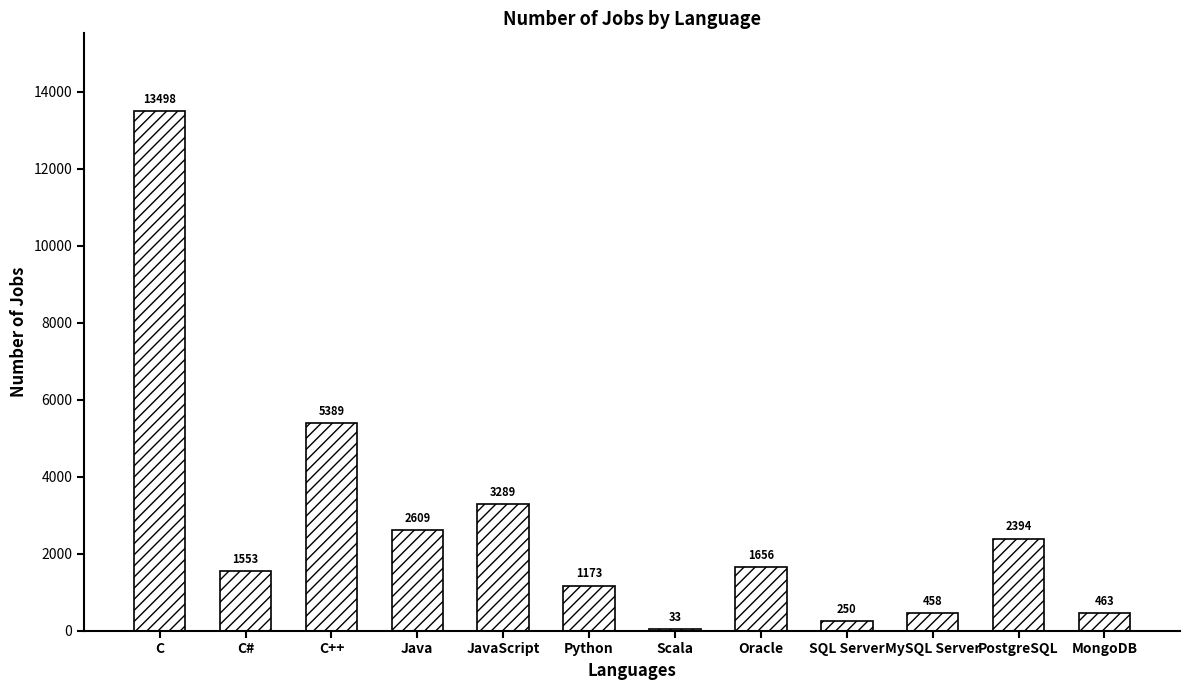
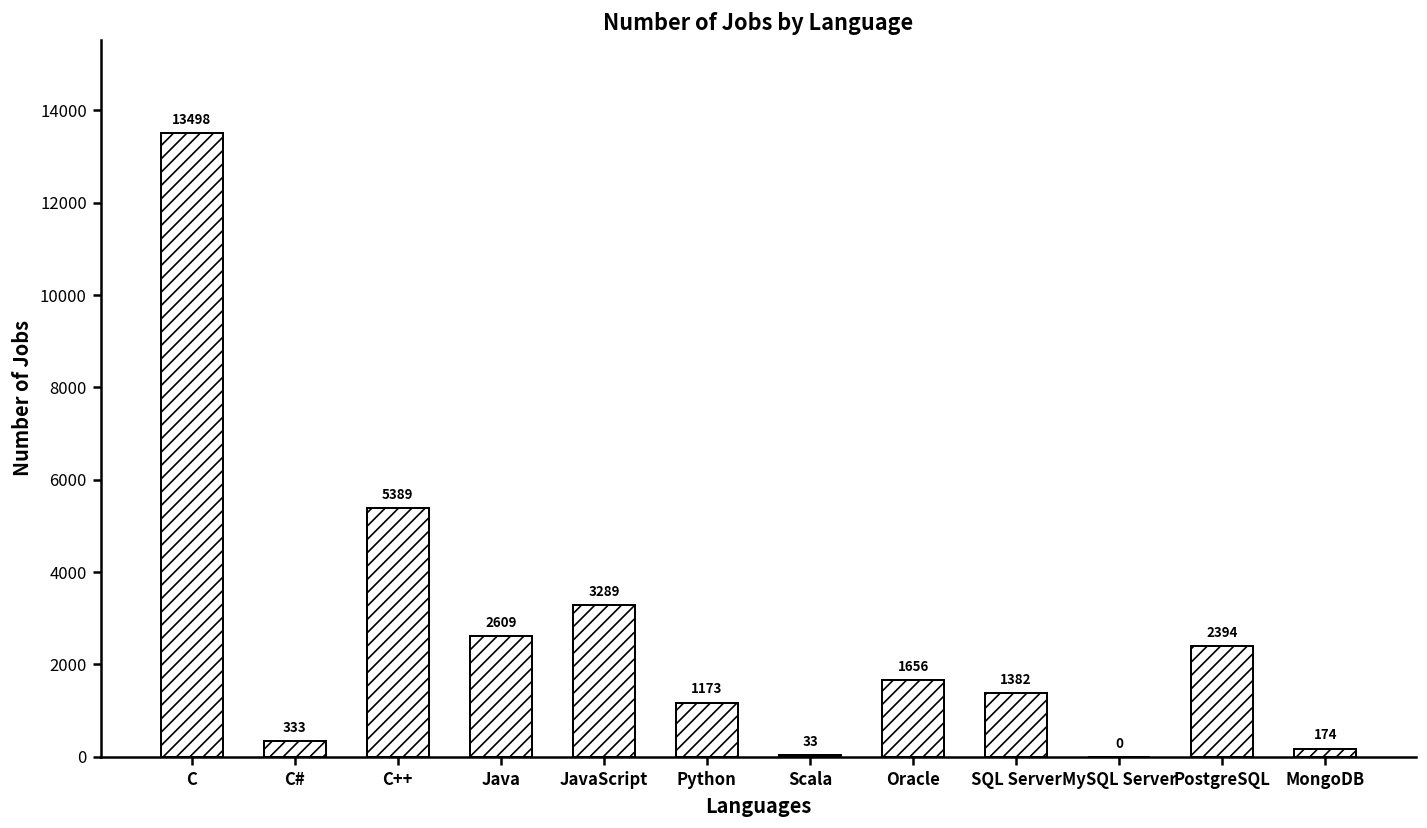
C#: 1553 -> 333
SQL Server: 250 -> 1382
MySQL Server: 458 -> 0
MongoDB: 463 -> 174
